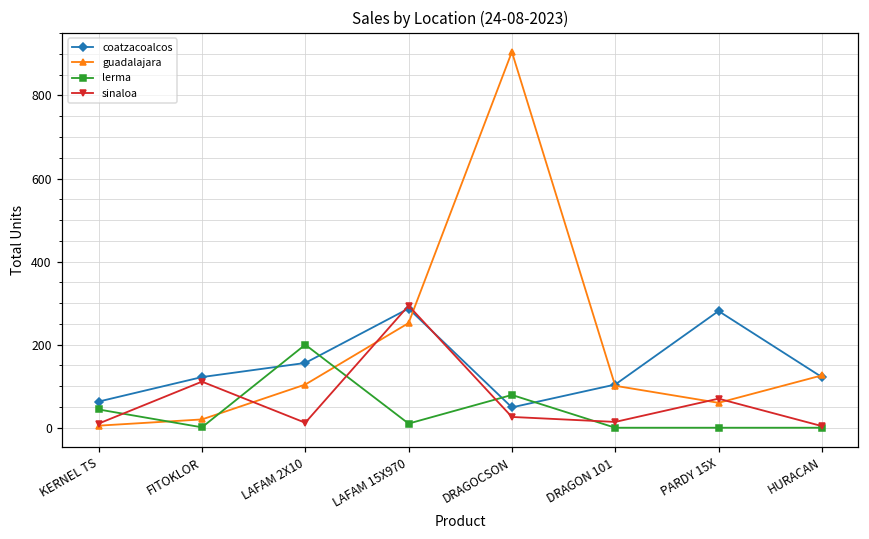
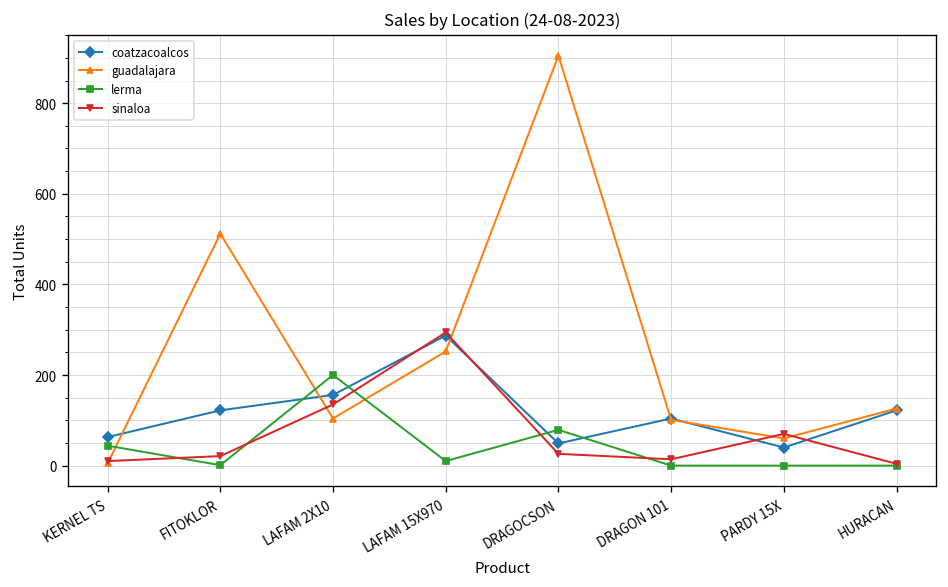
guadalajara, FITOKLOR: 20 -> 510
sinaloa, FITOKLOR: 110 -> 20
sinaloa, LAFAM 2X10: 10 -> 140
coatzacoalcos, PARDY 15X: 280 -> 40
